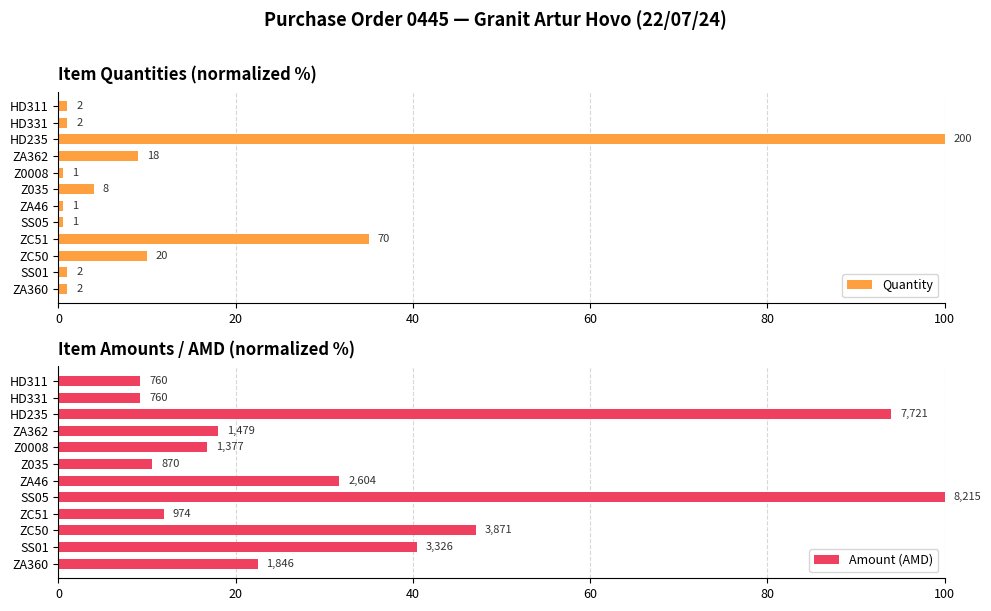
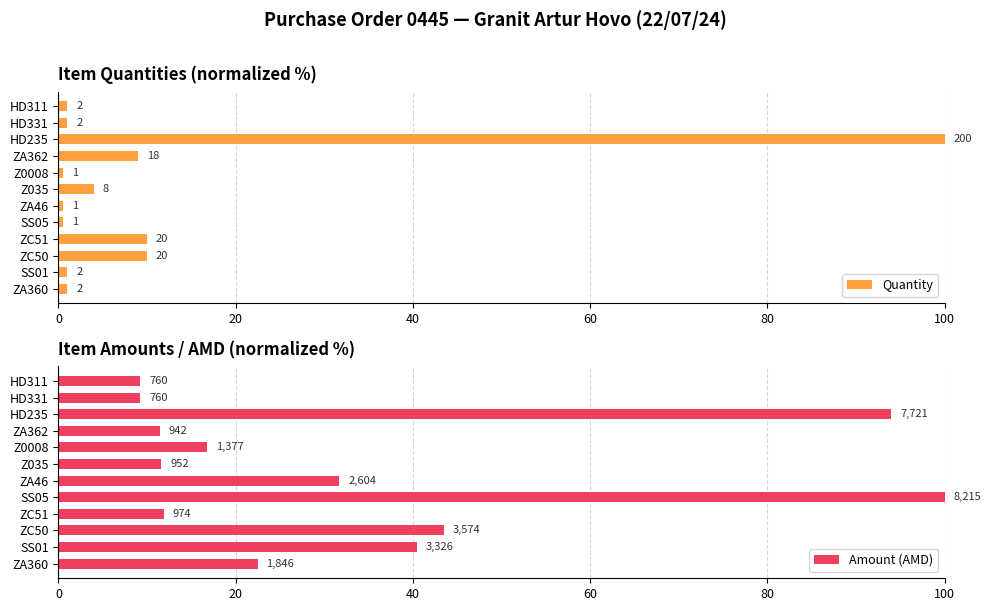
Item Quantities (normalized %), ZC51: 70 -> 20
Item Amounts / AMD (normalized %), ZA362: 1,479 -> 942
Item Amounts / AMD (normalized %), Z035: 870 -> 952
Item Amounts / AMD (normalized %), ZC50: 3,871 -> 3,574
